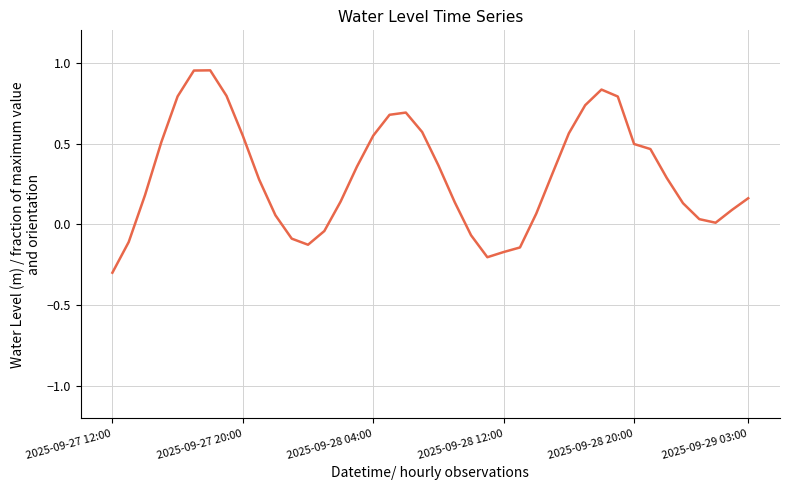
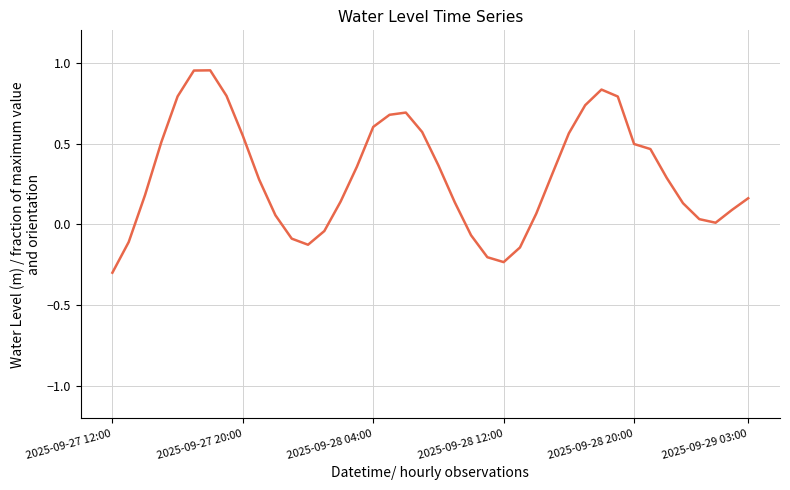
2025-09-28 04:00: 0.55 -> 0.60
2025-09-28 12:00: -0.17 -> -0.23
